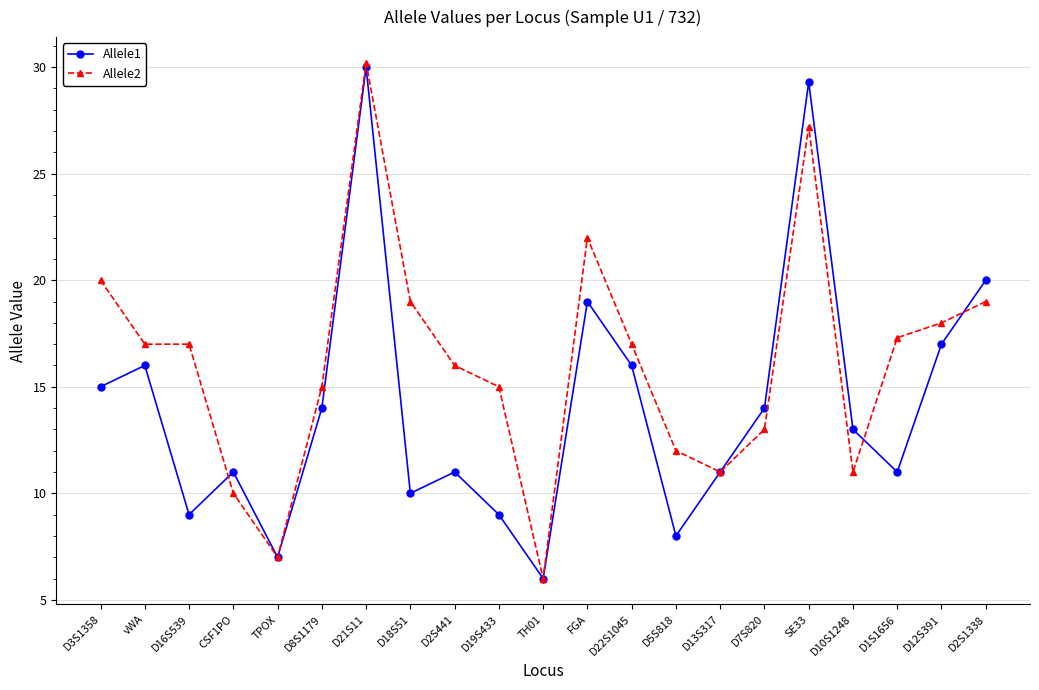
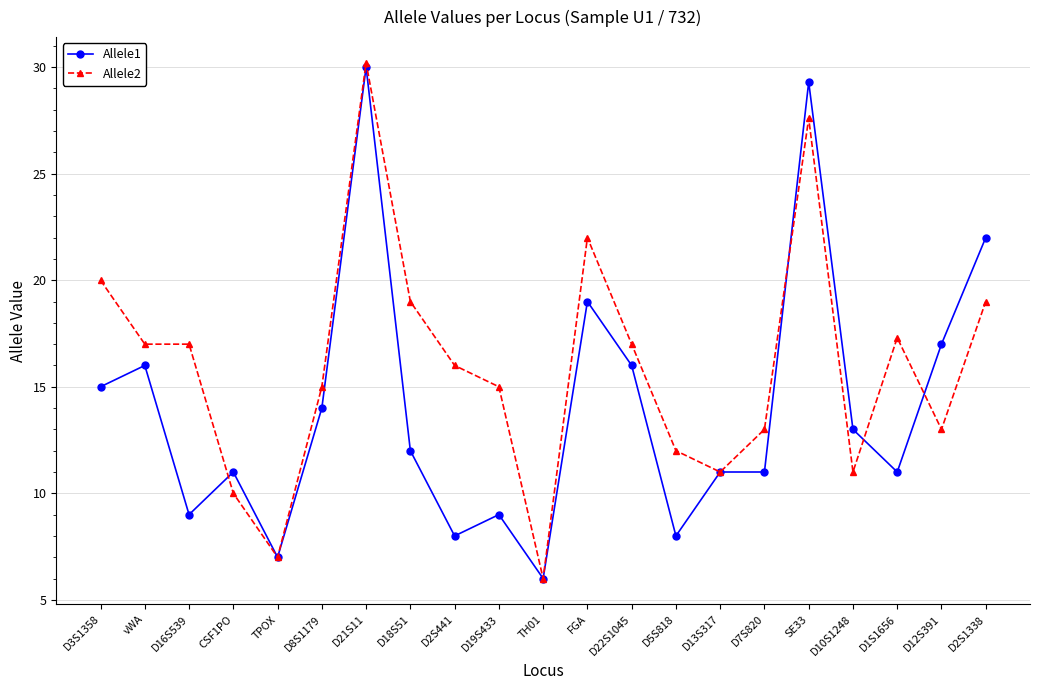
Allele1, D18S51: 10 -> 12
Allele1, D2S441: 11 -> 8
Allele1, D7S820: 14 -> 11
Allele2, SE33: 27.2 -> 27.6
Allele2, D12S391: 18 -> 13
Allele1, D2S1338: 20 -> 22
